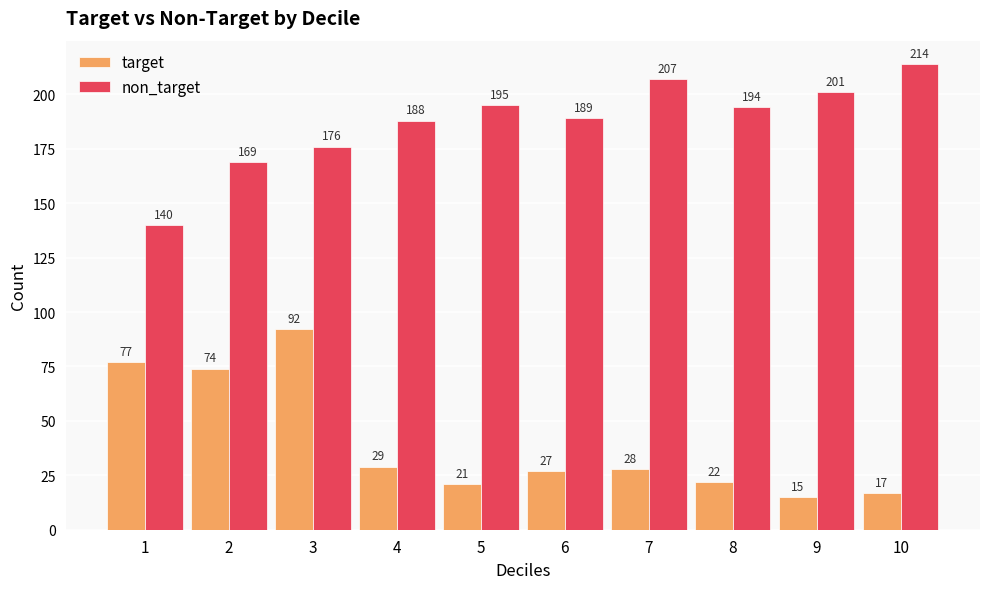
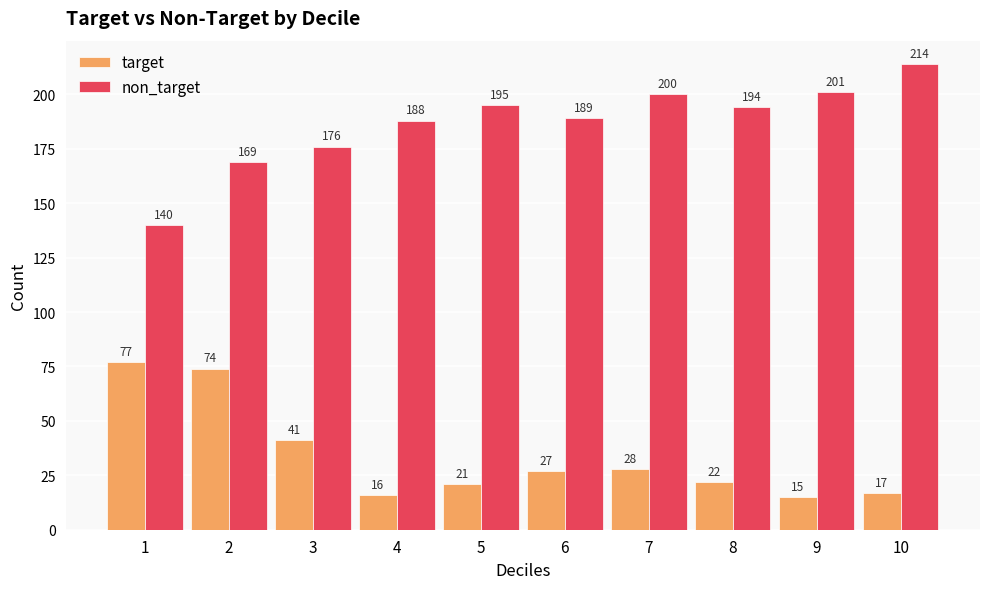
target, 3: 92 -> 41
target, 4: 29 -> 16
non_target, 7: 207 -> 200
